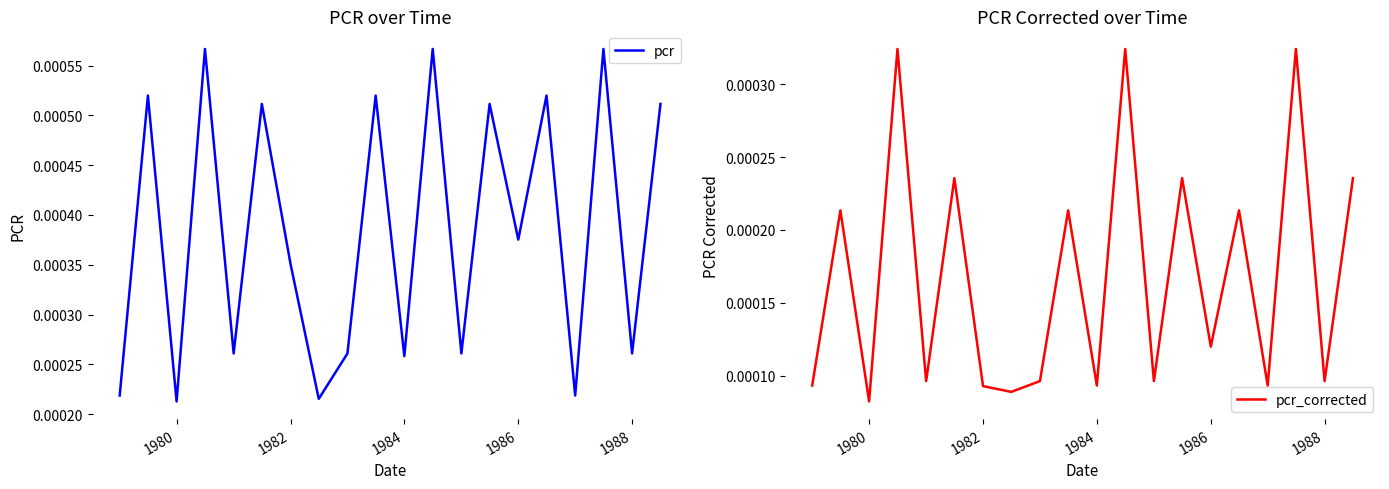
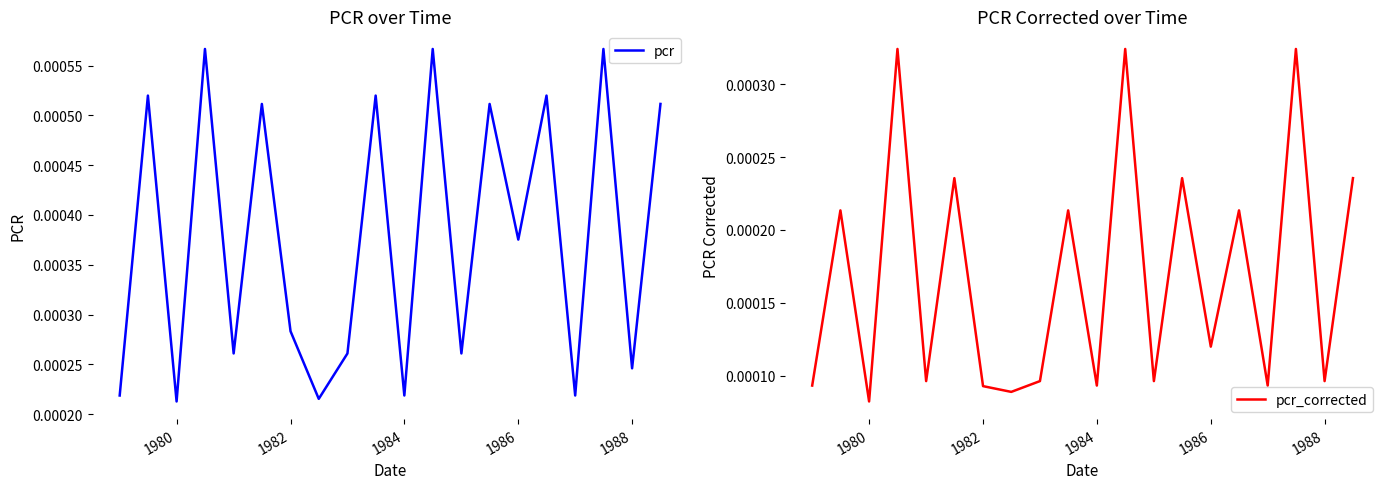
PCR over Time, 1982: 0.00035 -> 0.00028
PCR over Time, 1984: 0.00026 -> 0.00022
PCR over Time, 1988: 0.00026 -> 0.00025
